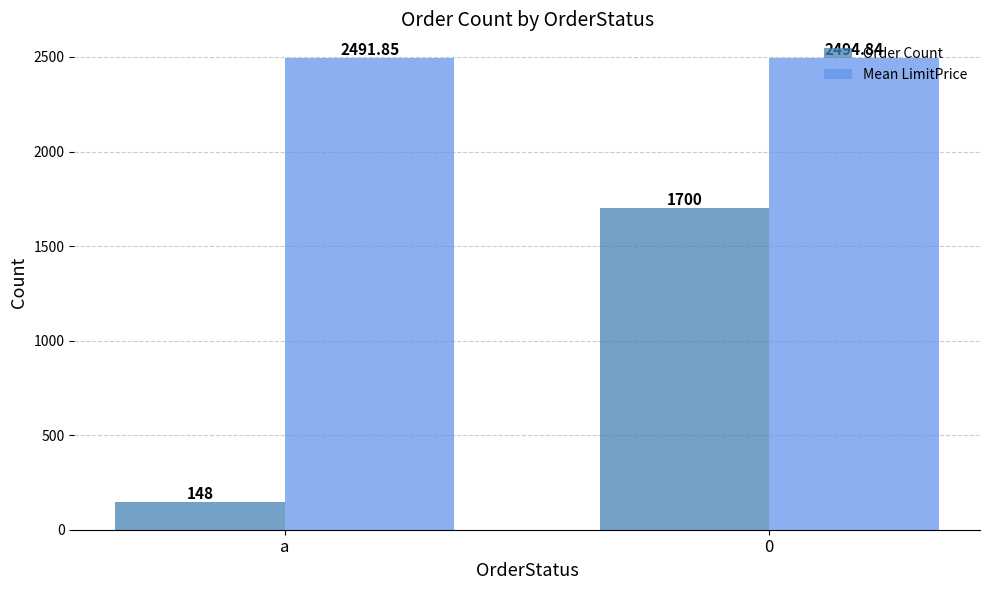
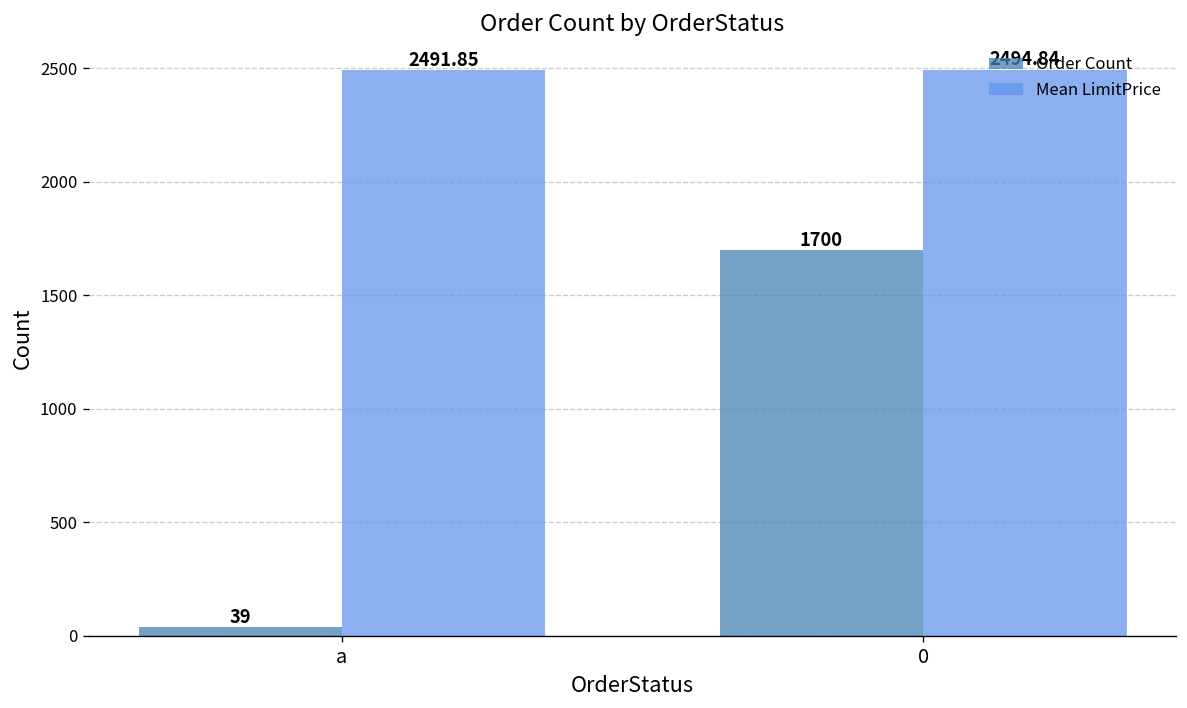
Order Count, a: 148 -> 39
